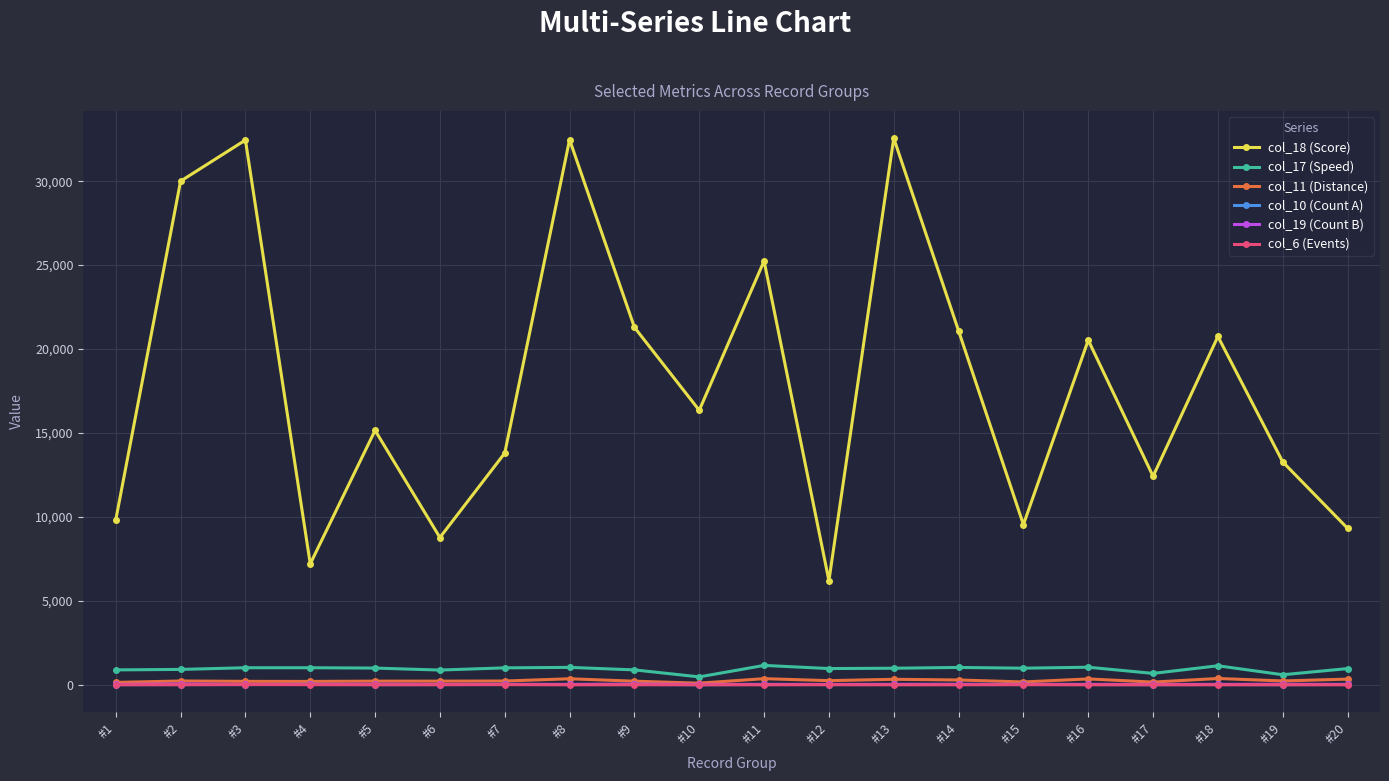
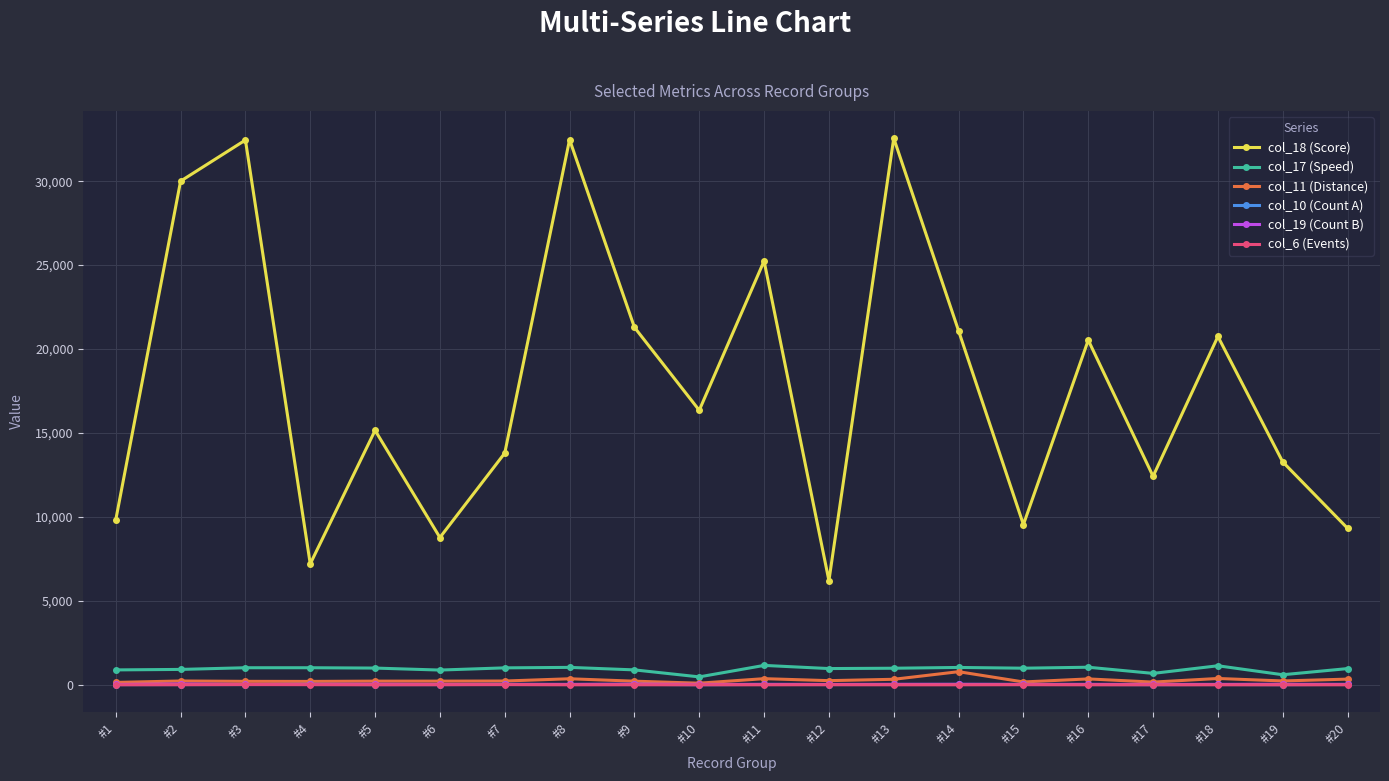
col_11 (Distance), #14: 300 -> 800
